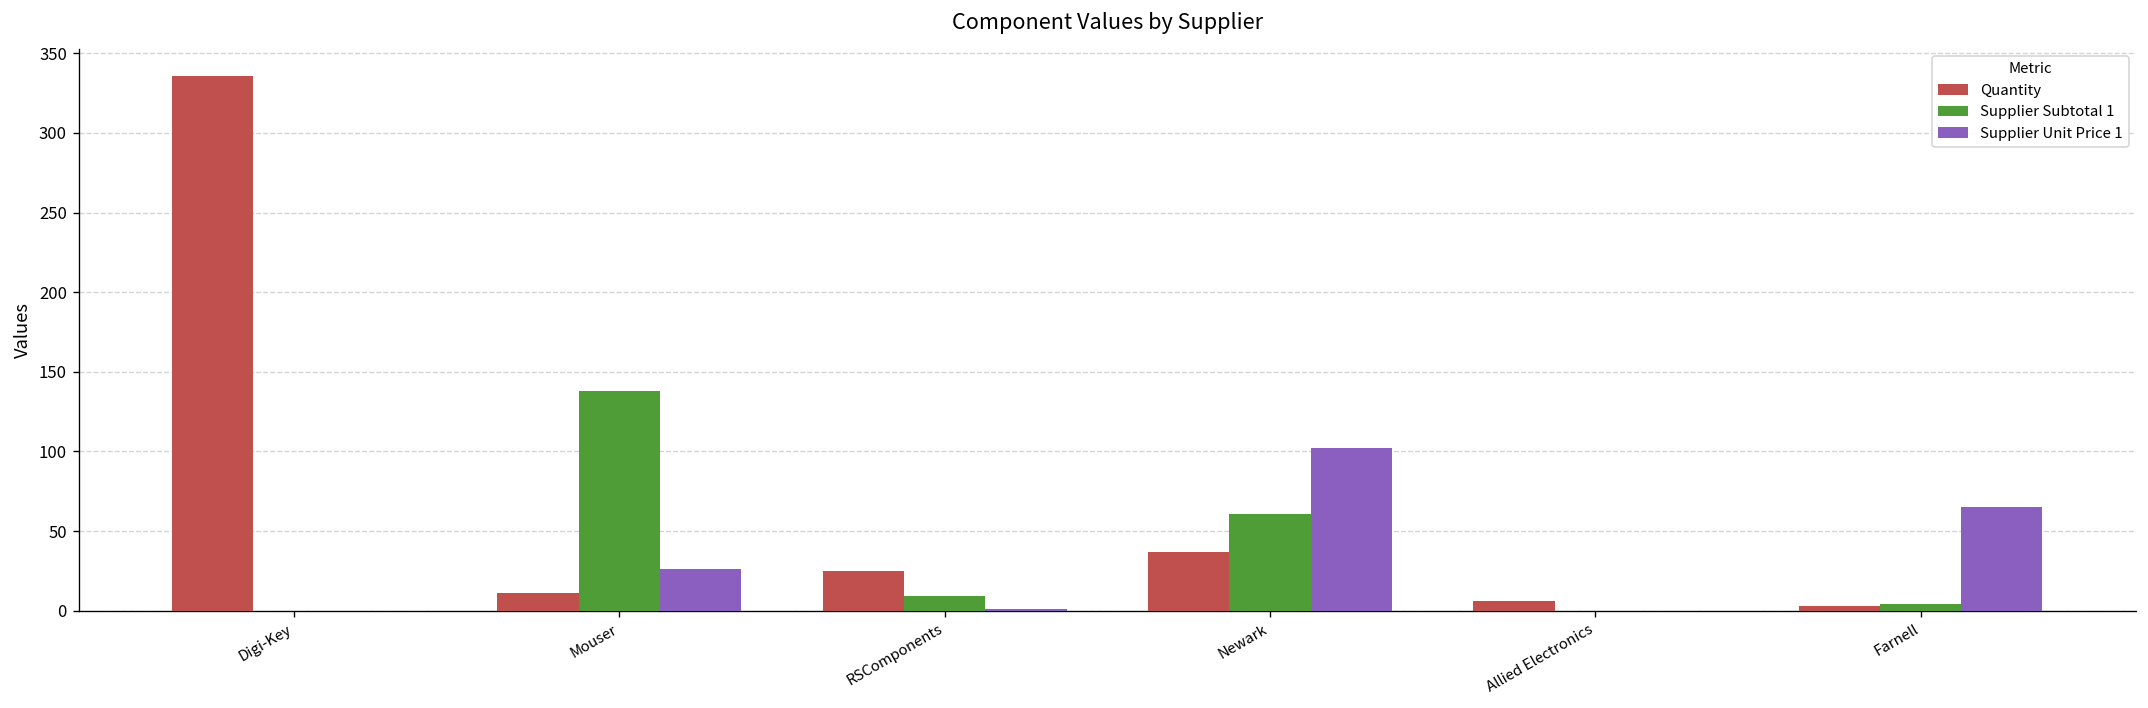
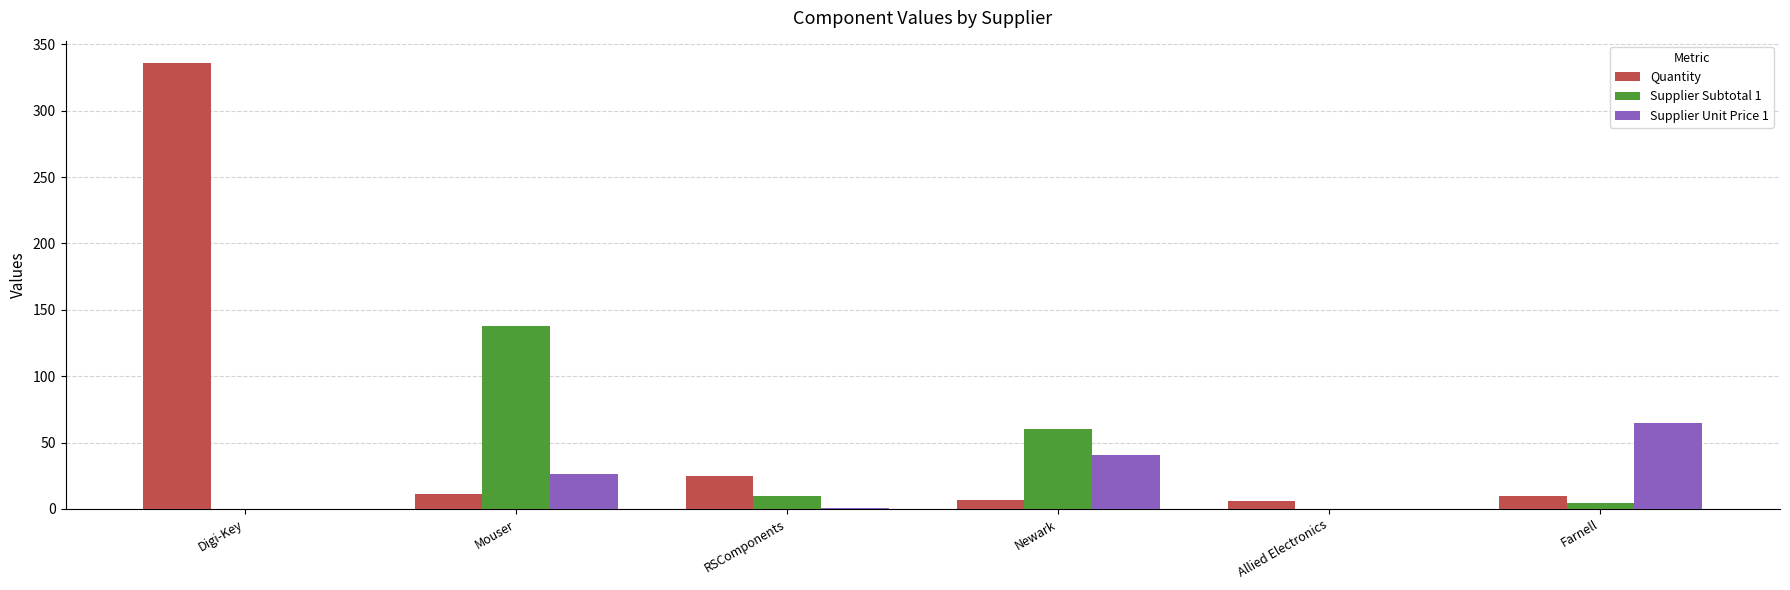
Quantity, Newark: 37 -> 7
Supplier Unit Price 1, Newark: 102 -> 41
Quantity, Farnell: 3 -> 10
